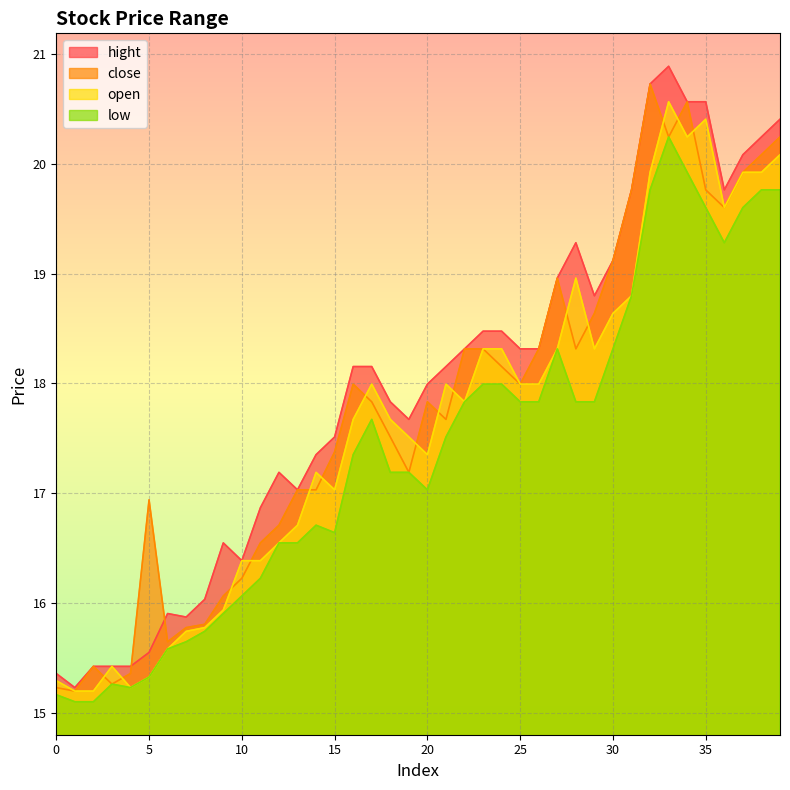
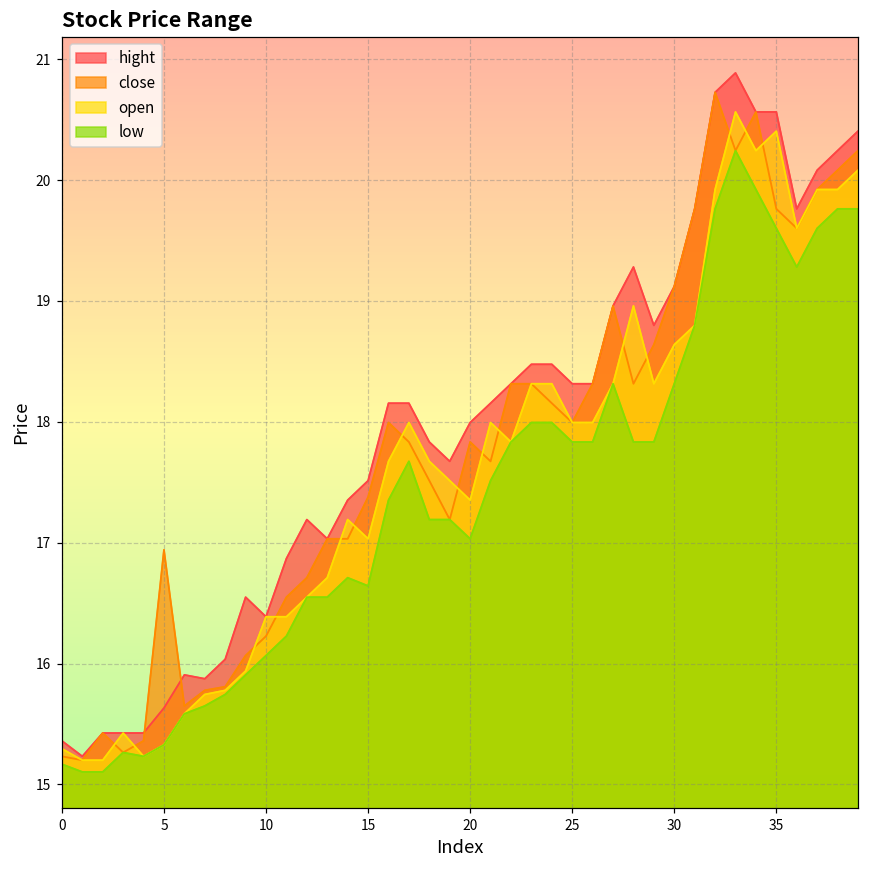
hight, 5: 15.55 -> 15.63
